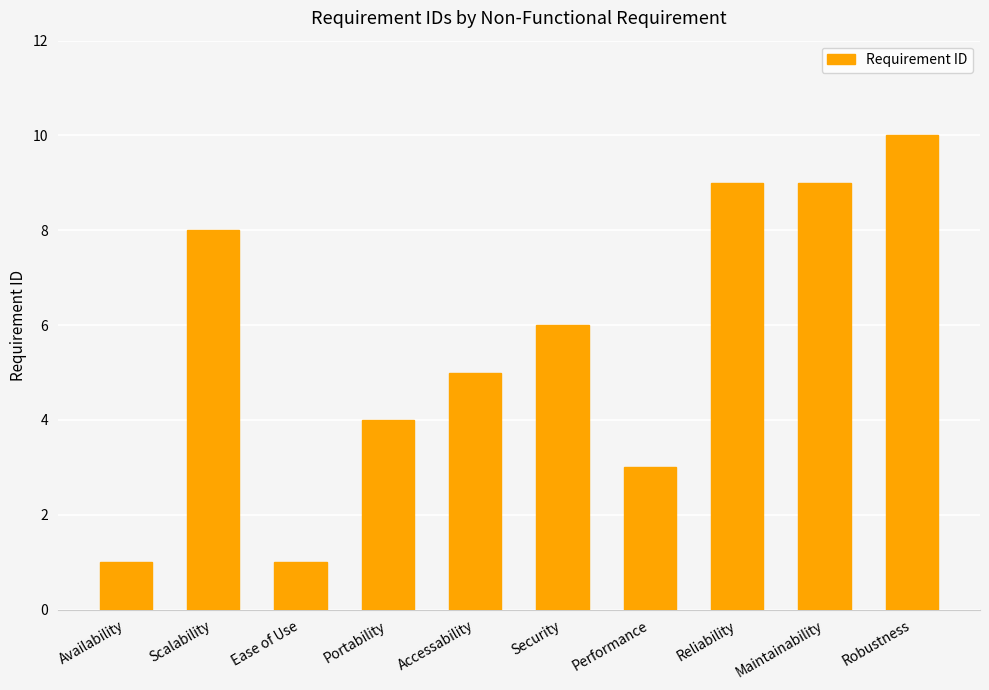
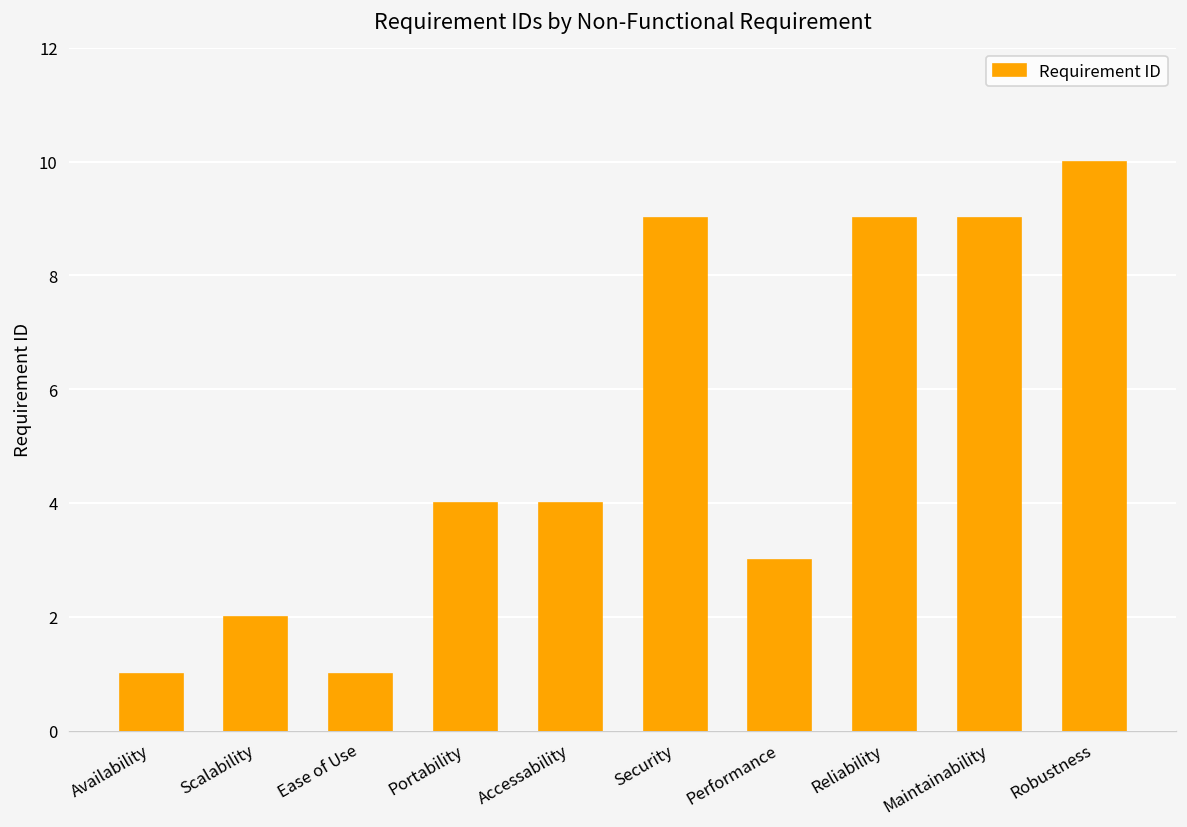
Scalability: 8 -> 2
Accessability: 5 -> 4
Security: 6 -> 9
